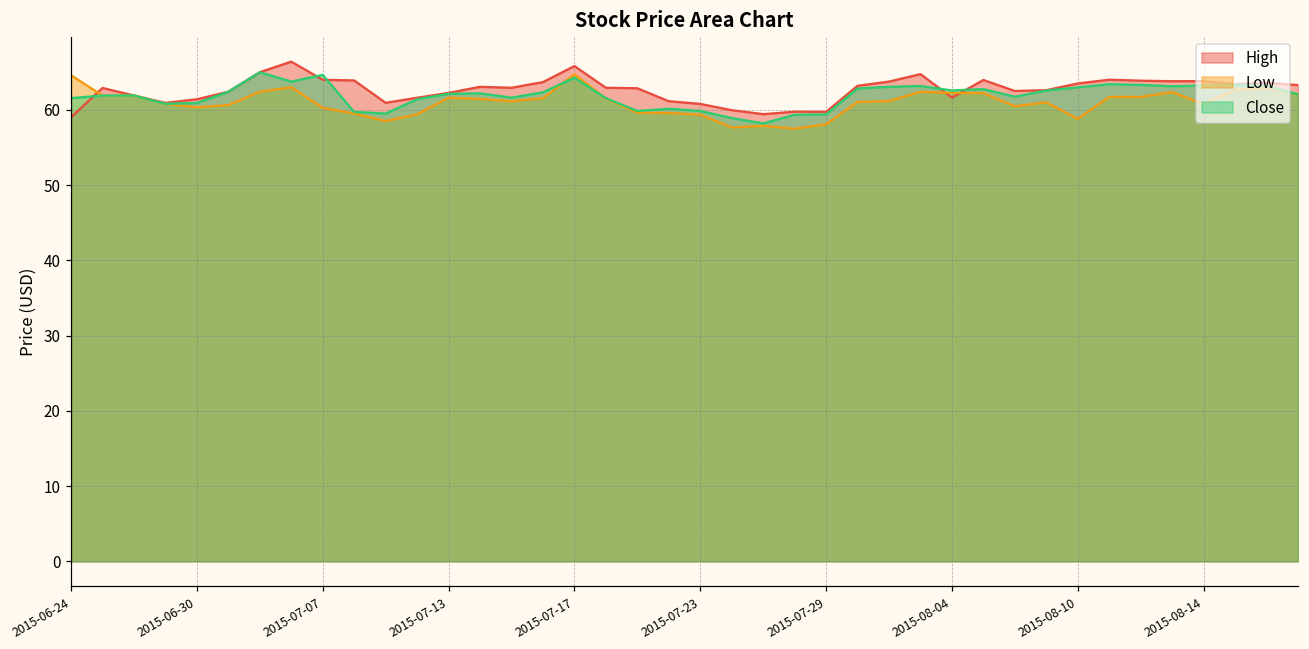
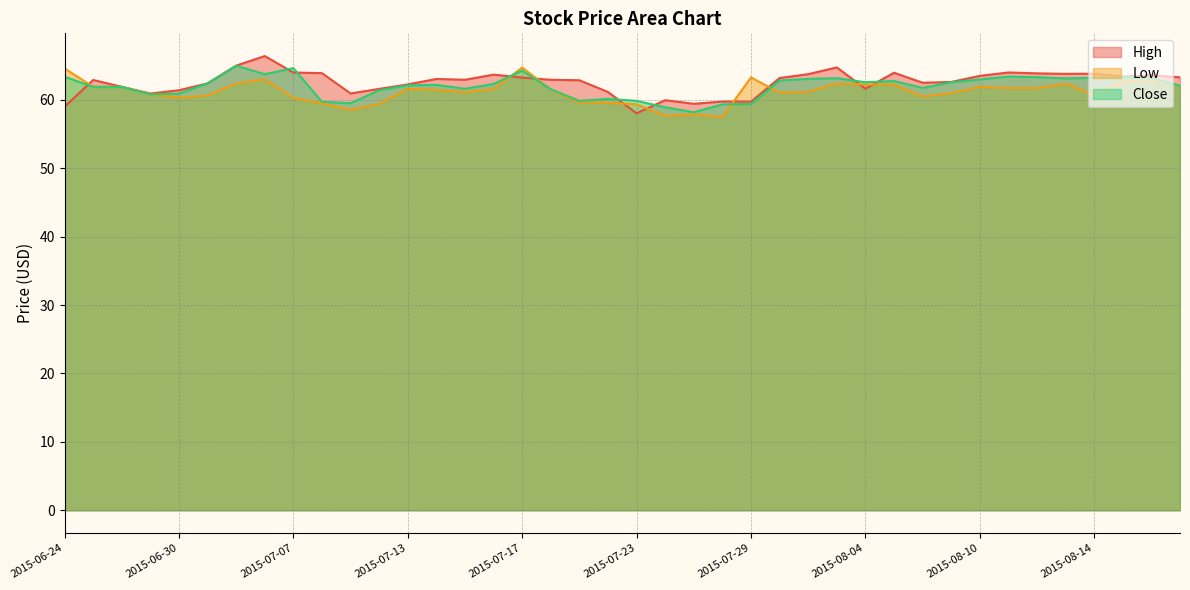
Close, 2015-06-24: 62 -> 63
High, 2015-07-17: 66 -> 63
High, 2015-07-23: 61 -> 58
Low, 2015-07-29: 58 -> 63
Low, 2015-08-10: 59 -> 62
